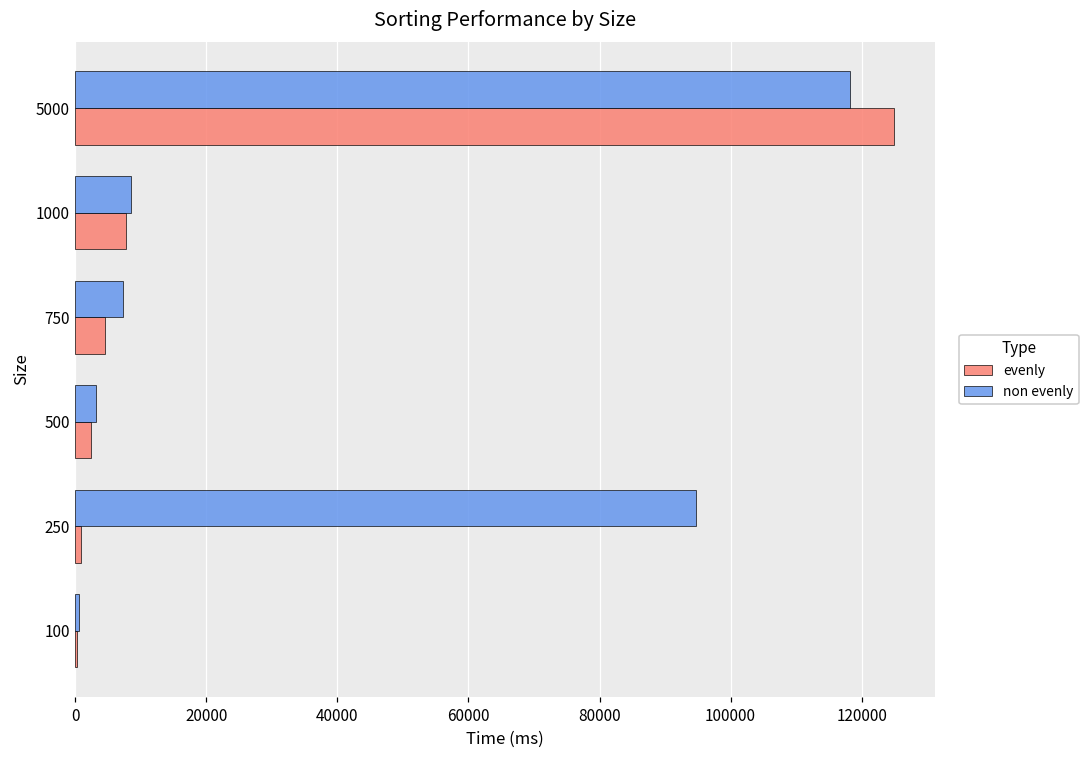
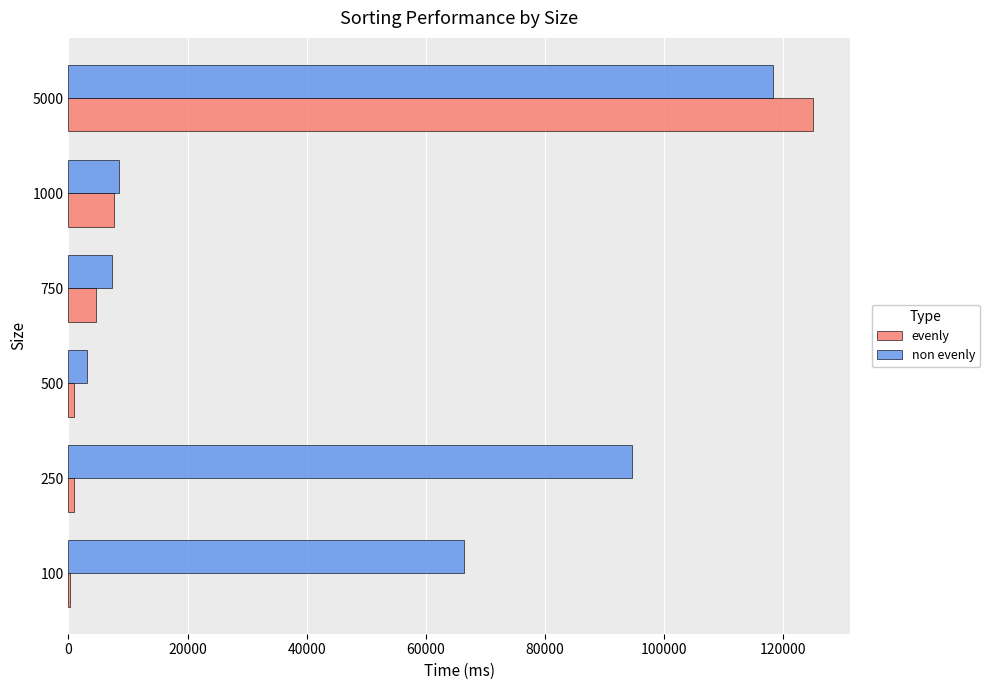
evenly, 500: 2000 -> 1000
non evenly, 100: 1000 -> 66000
